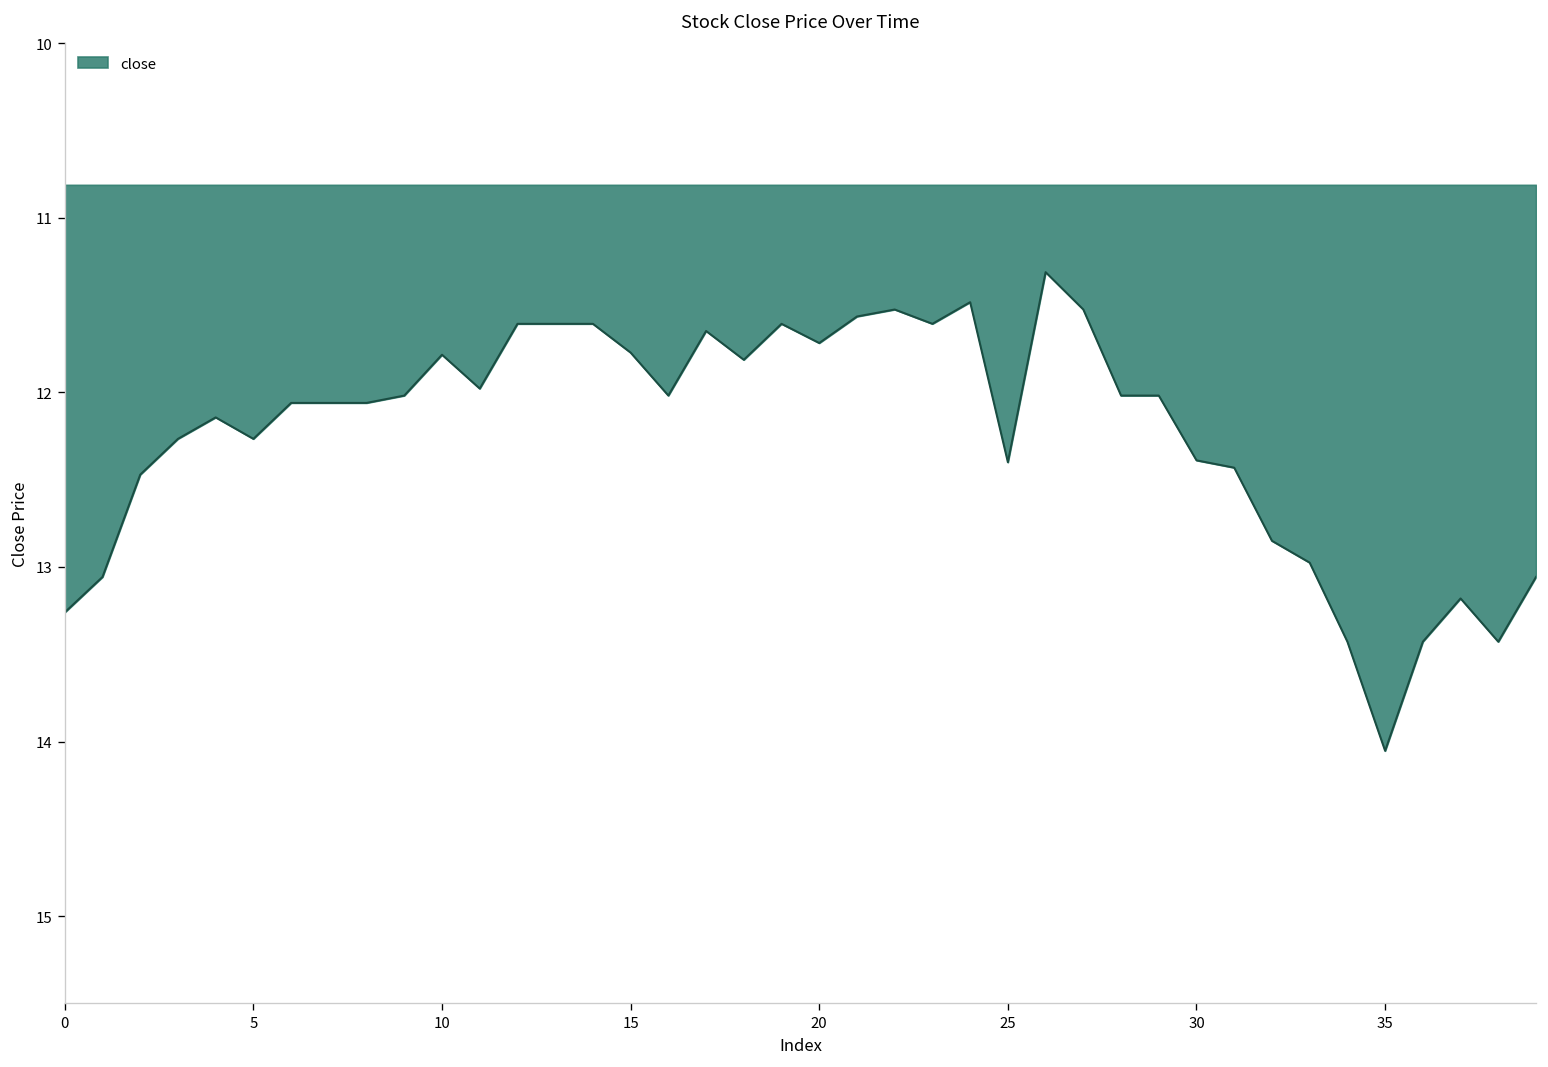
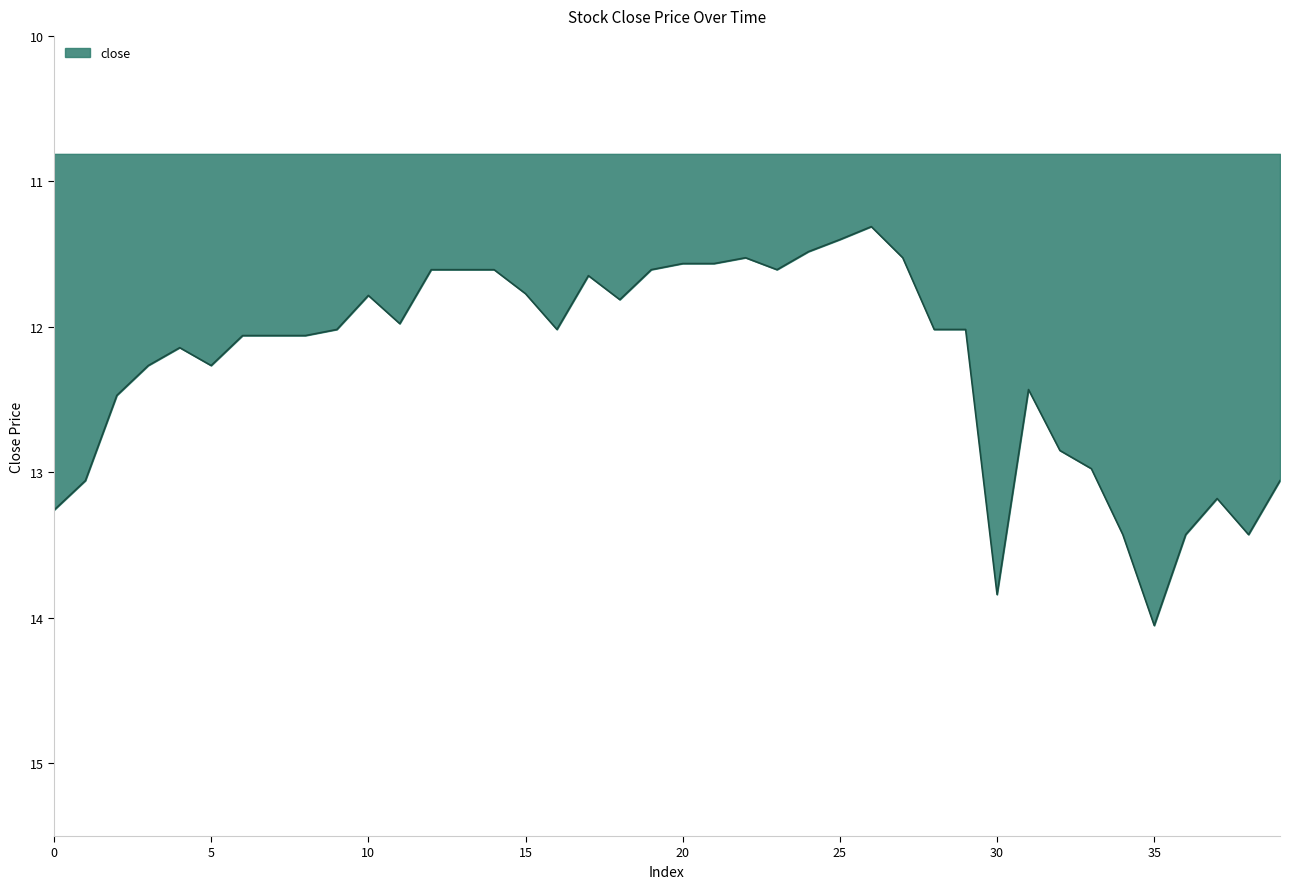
20: 11.72 -> 11.57
25: 12.4 -> 11.4
30: 12.39 -> 13.84
